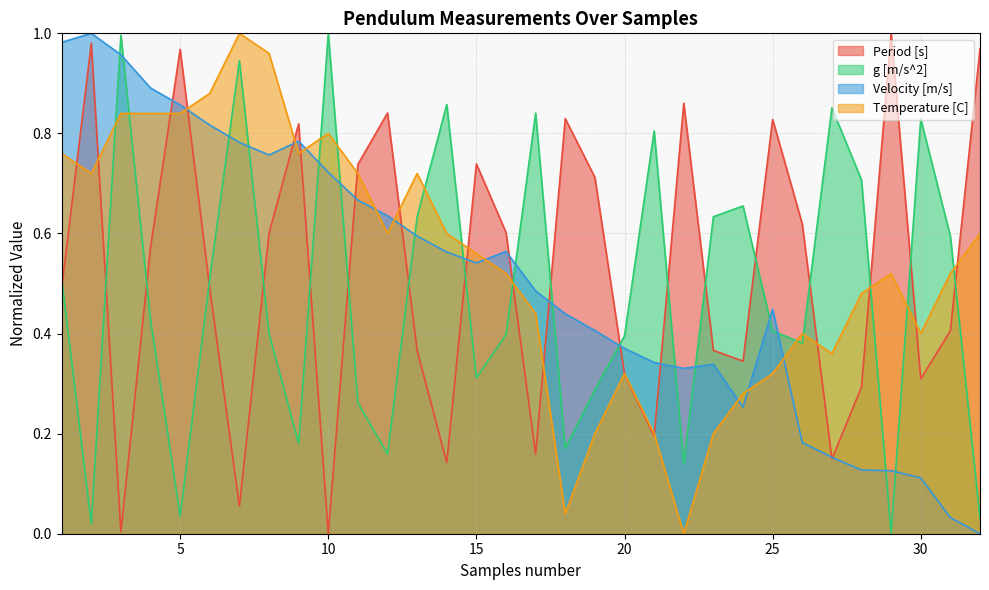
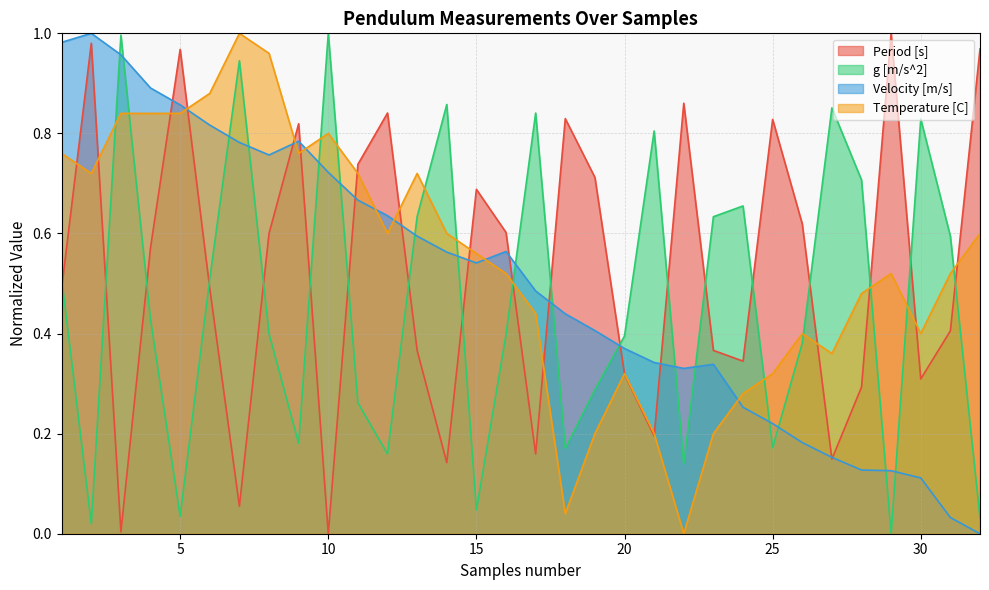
Period [s], 15: 0.74 -> 0.69
g [m/s^2], 15: 0.31 -> 0.05
g [m/s^2], 25: 0.41 -> 0.17
Velocity [m/s], 25: 0.45 -> 0.22
